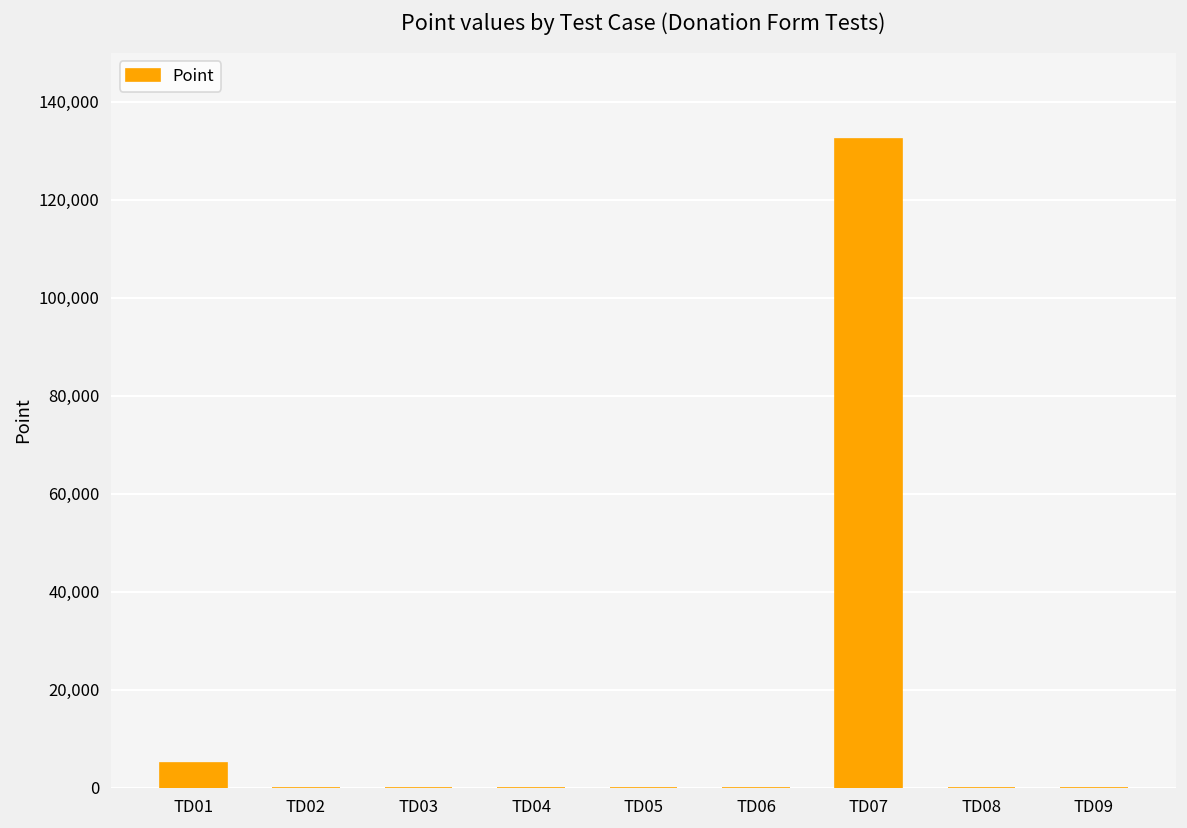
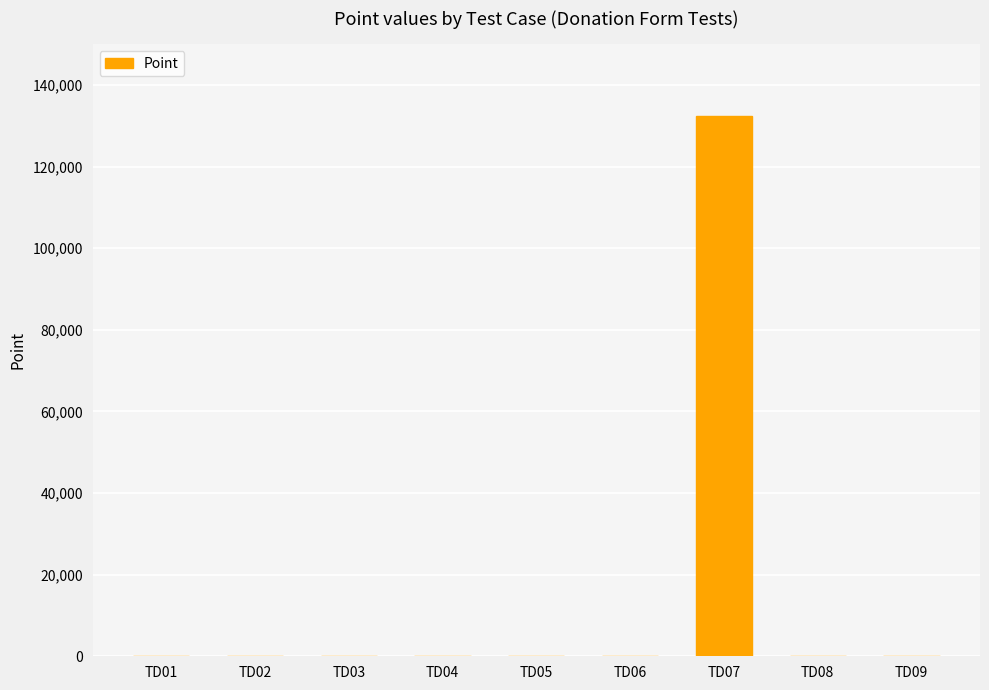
TD01: 5,000 -> 0
